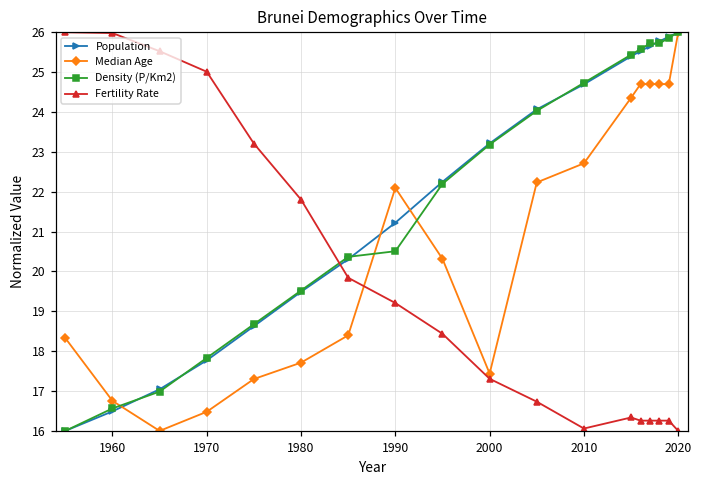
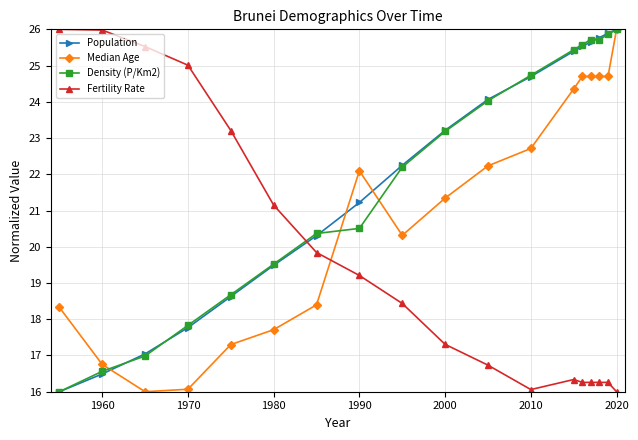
Median Age, 1970: 16.5 -> 16.1
Fertility Rate, 1980: 21.8 -> 21.1
Median Age, 2000: 17.4 -> 21.3
